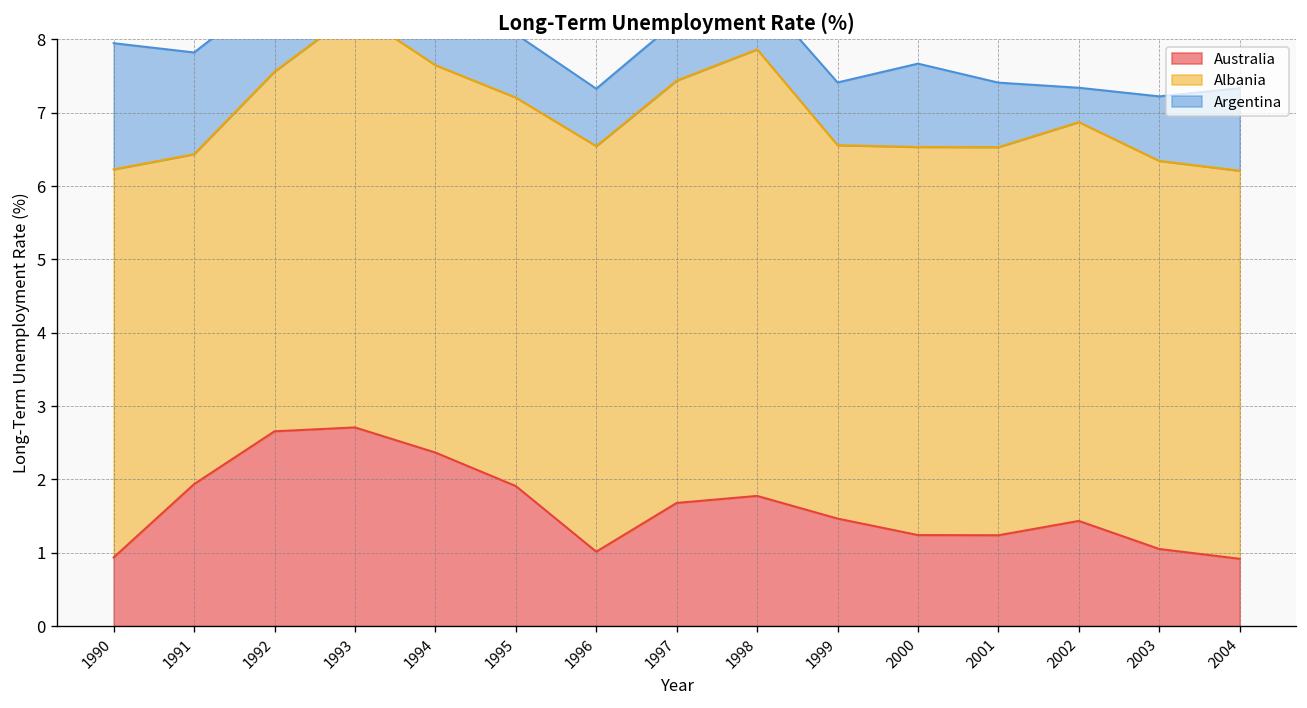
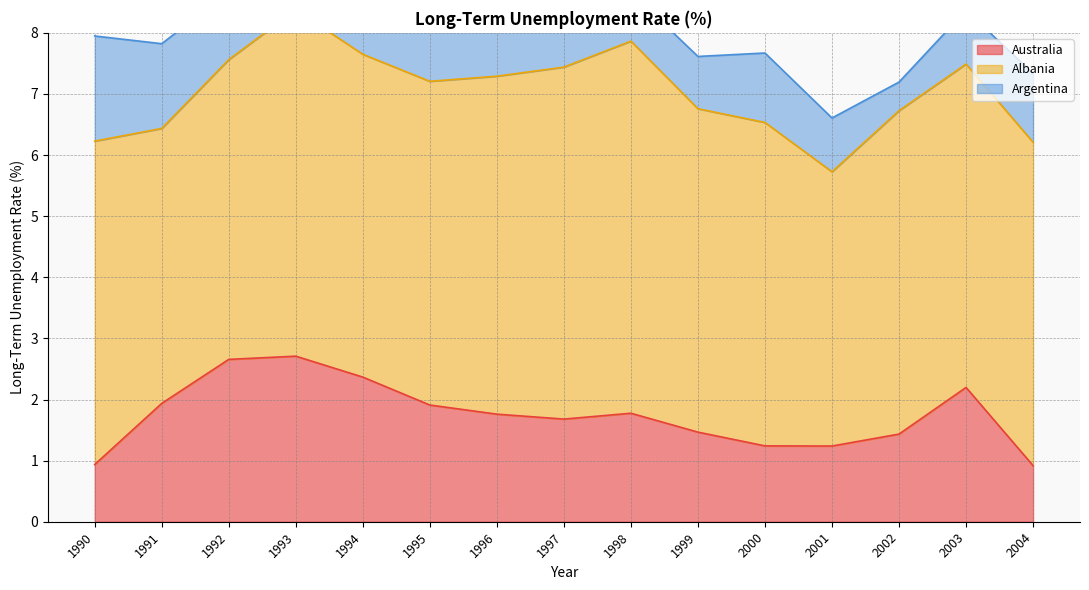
Australia, 1996: 1.0 -> 1.8
Albania, 1999: 5.1 -> 5.3
Albania, 2001: 5.3 -> 4.5
Albania, 2002: 5.4 -> 5.3
Australia, 2003: 1.1 -> 2.2
